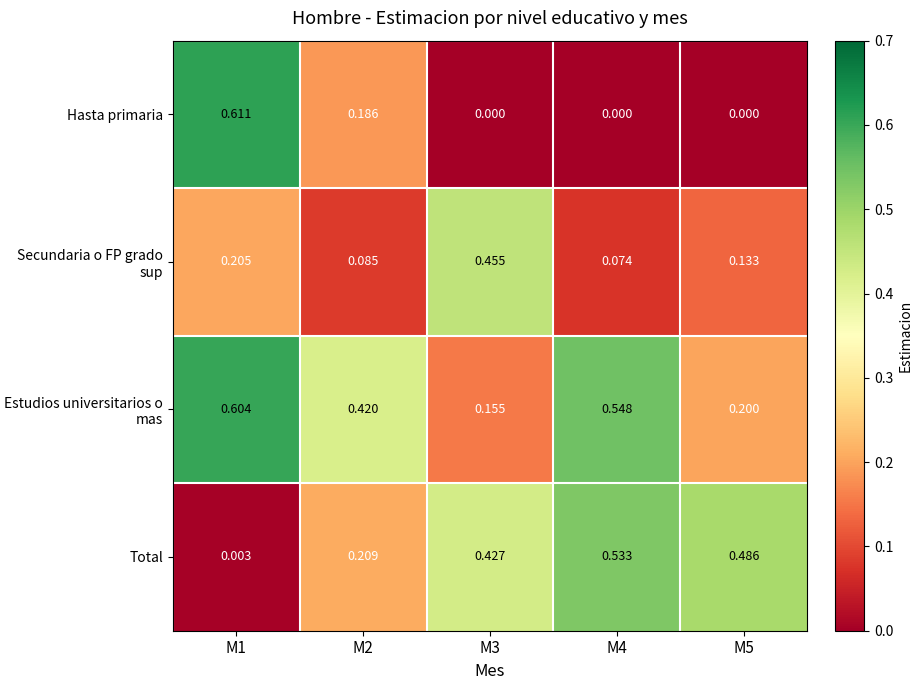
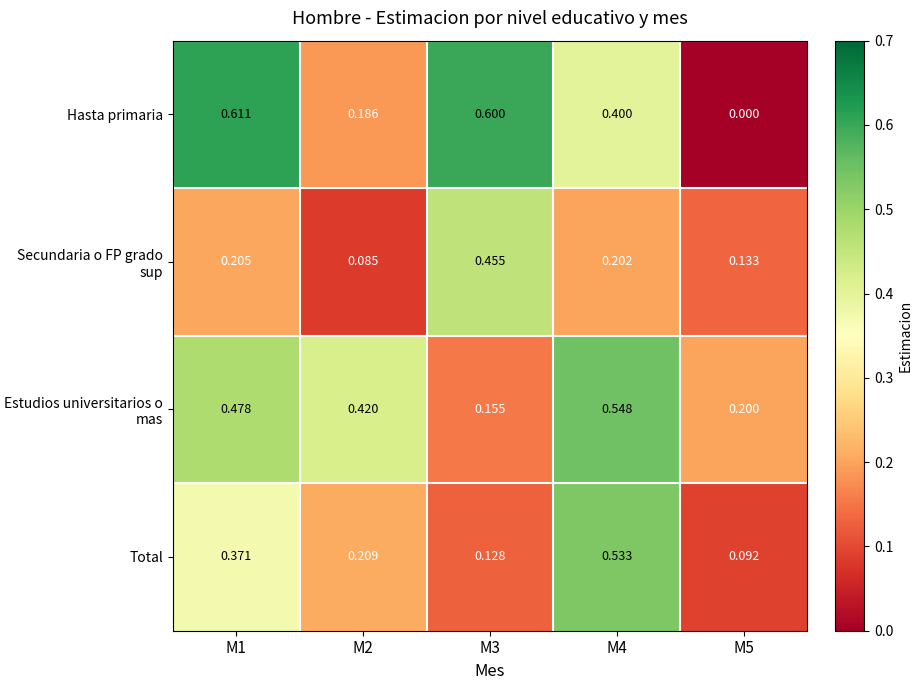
Hasta primaria, M3: 0.000 -> 0.600
Hasta primaria, M4: 0.000 -> 0.400
Secundaria o FP grado sup, M4: 0.074 -> 0.202
Estudios universitarios o mas, M1: 0.604 -> 0.478
Total, M1: 0.003 -> 0.371
Total, M3: 0.427 -> 0.128
Total, M5: 0.486 -> 0.092
